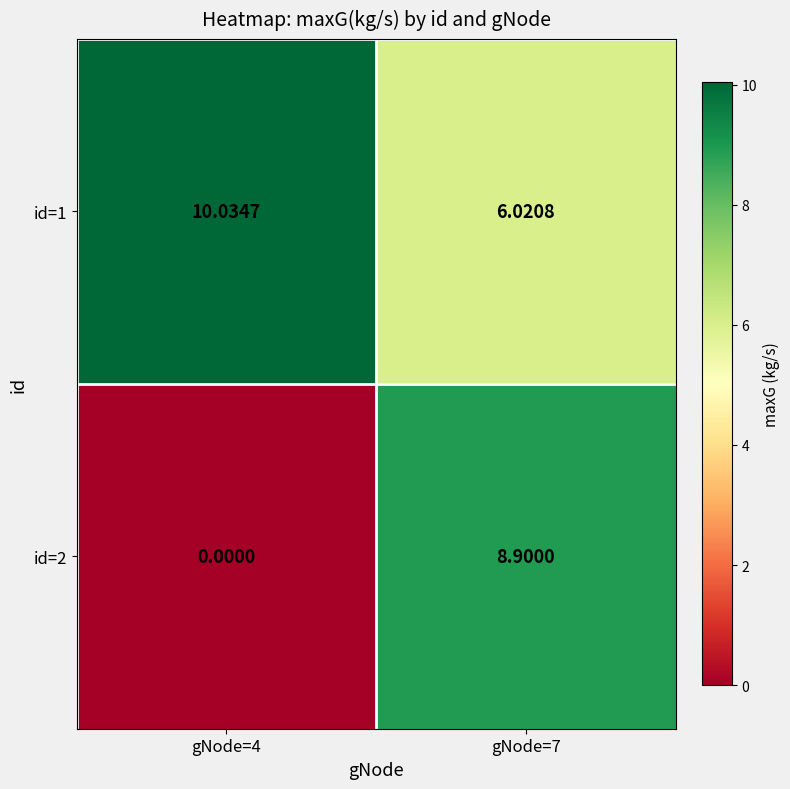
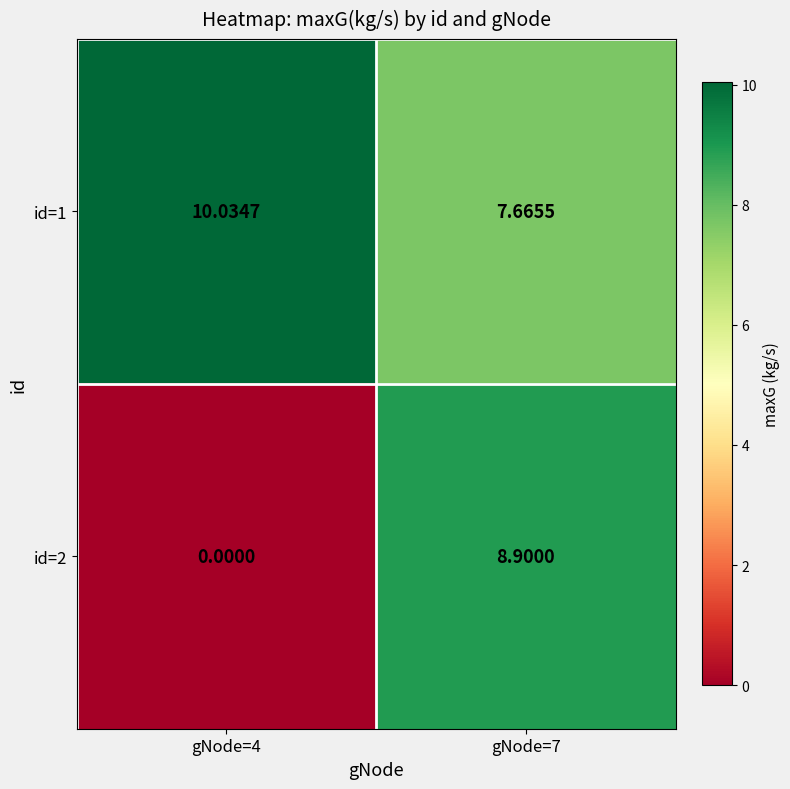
id=1, gNode=7: 6.0208 -> 7.6655
